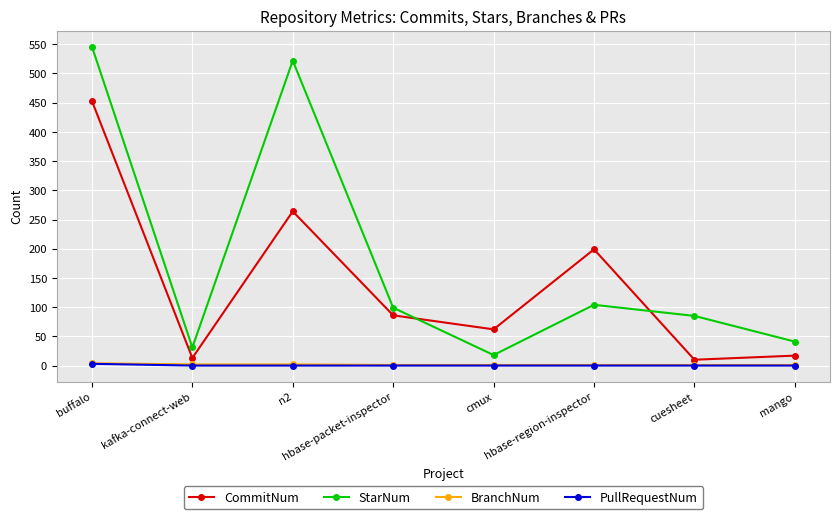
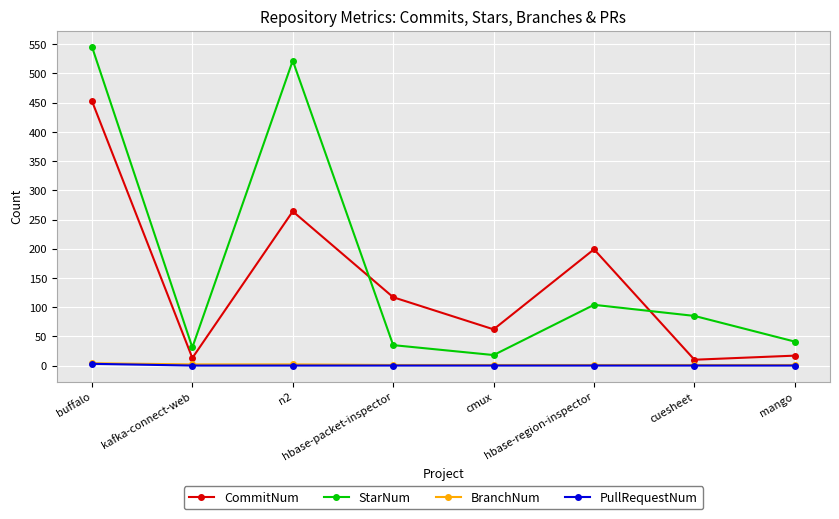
CommitNum, hbase-packet-inspector: 90 -> 120
StarNum, hbase-packet-inspector: 100 -> 40
